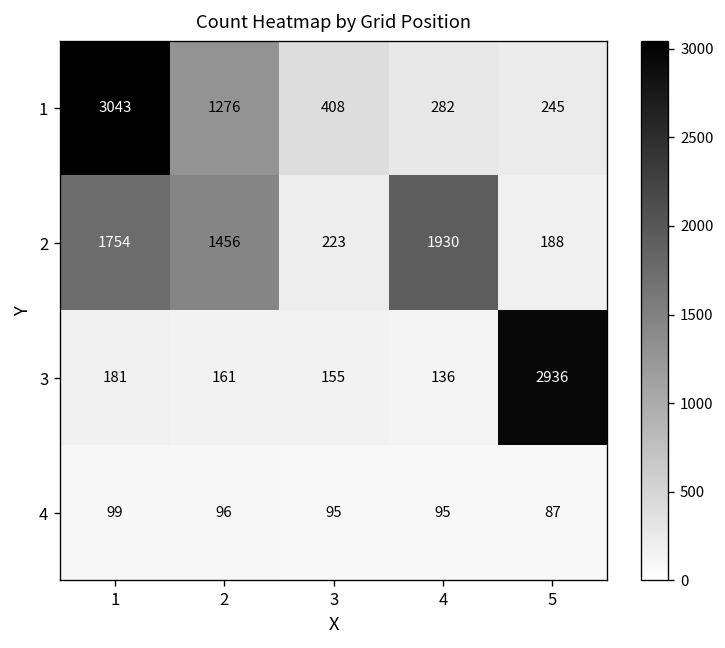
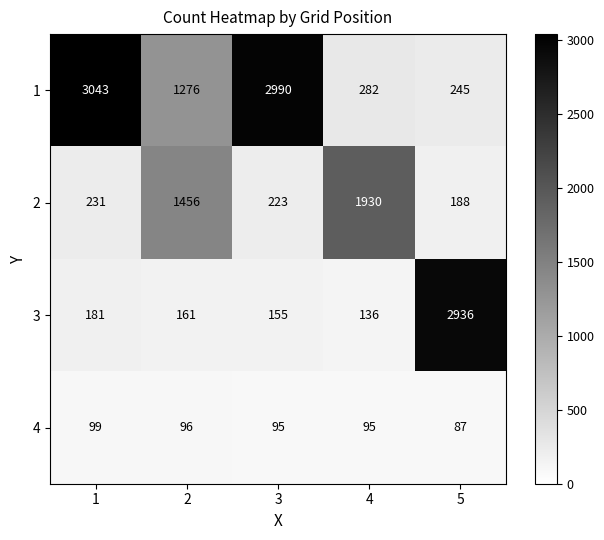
1, 3: 408 -> 2990
2, 1: 1754 -> 231
